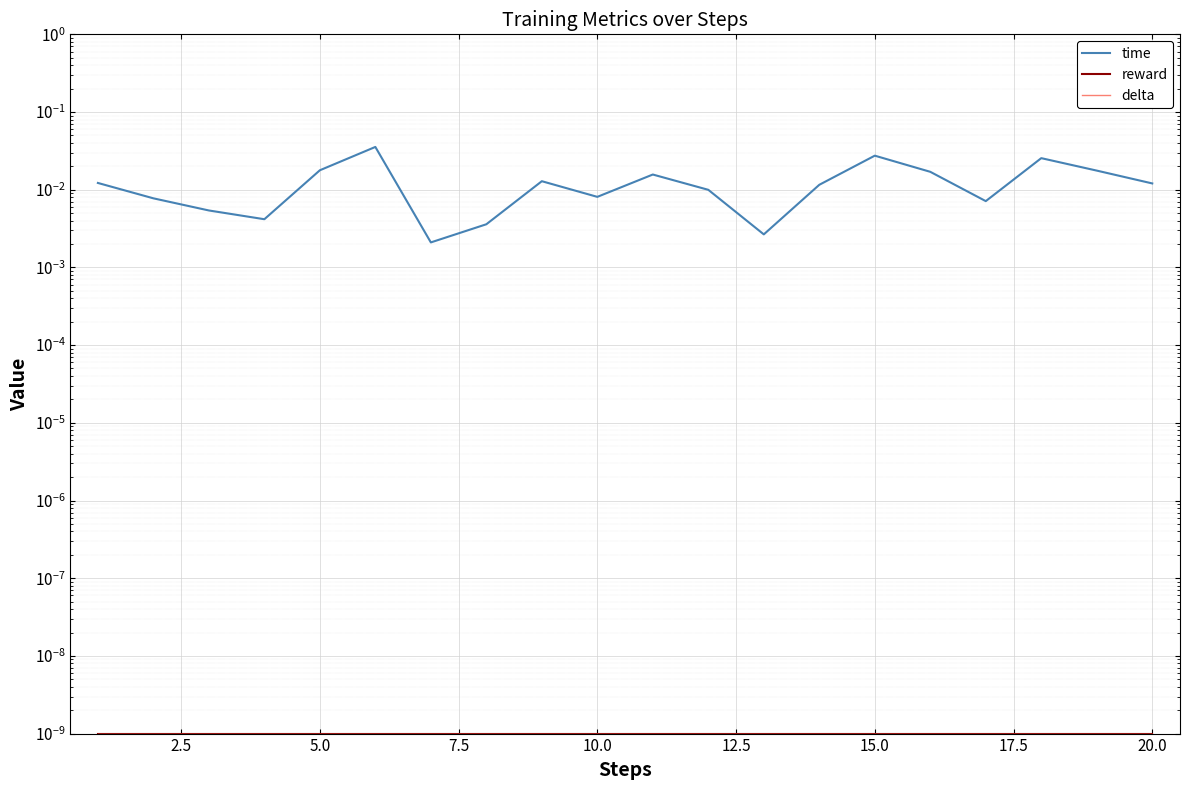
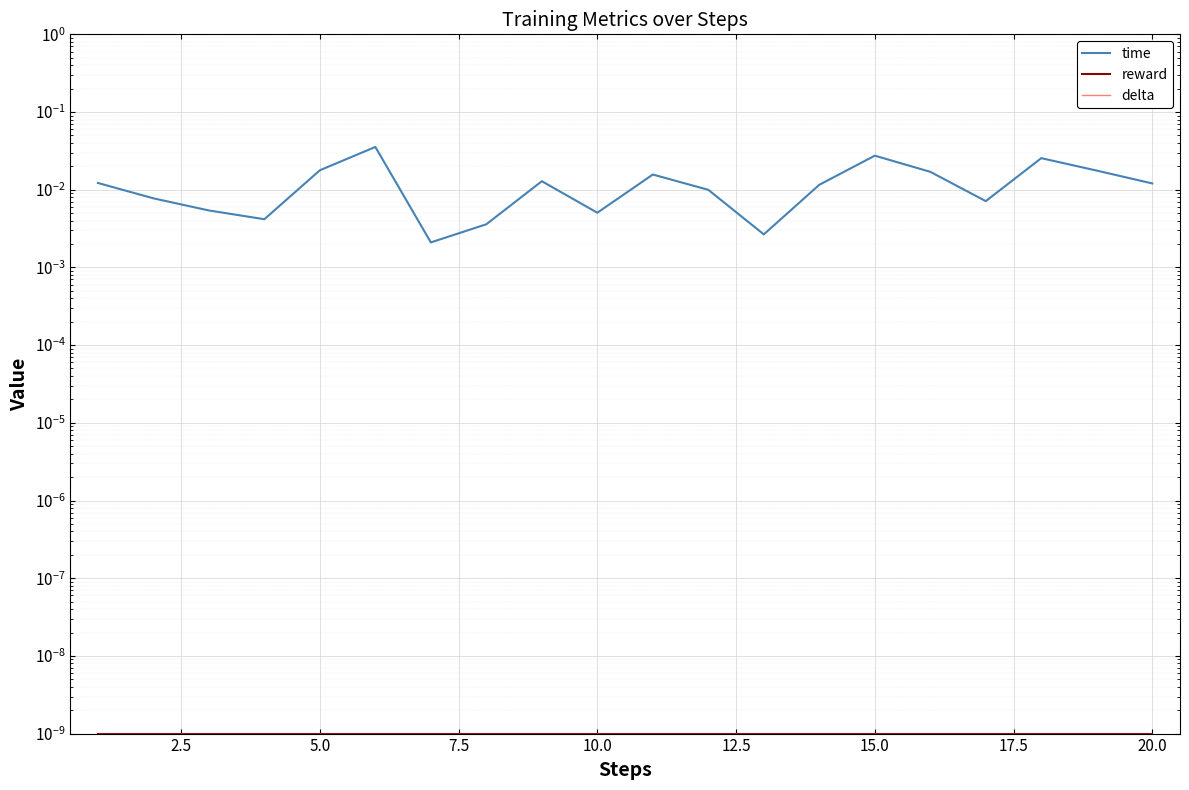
time, 10.0: 0.008 -> 0.005
